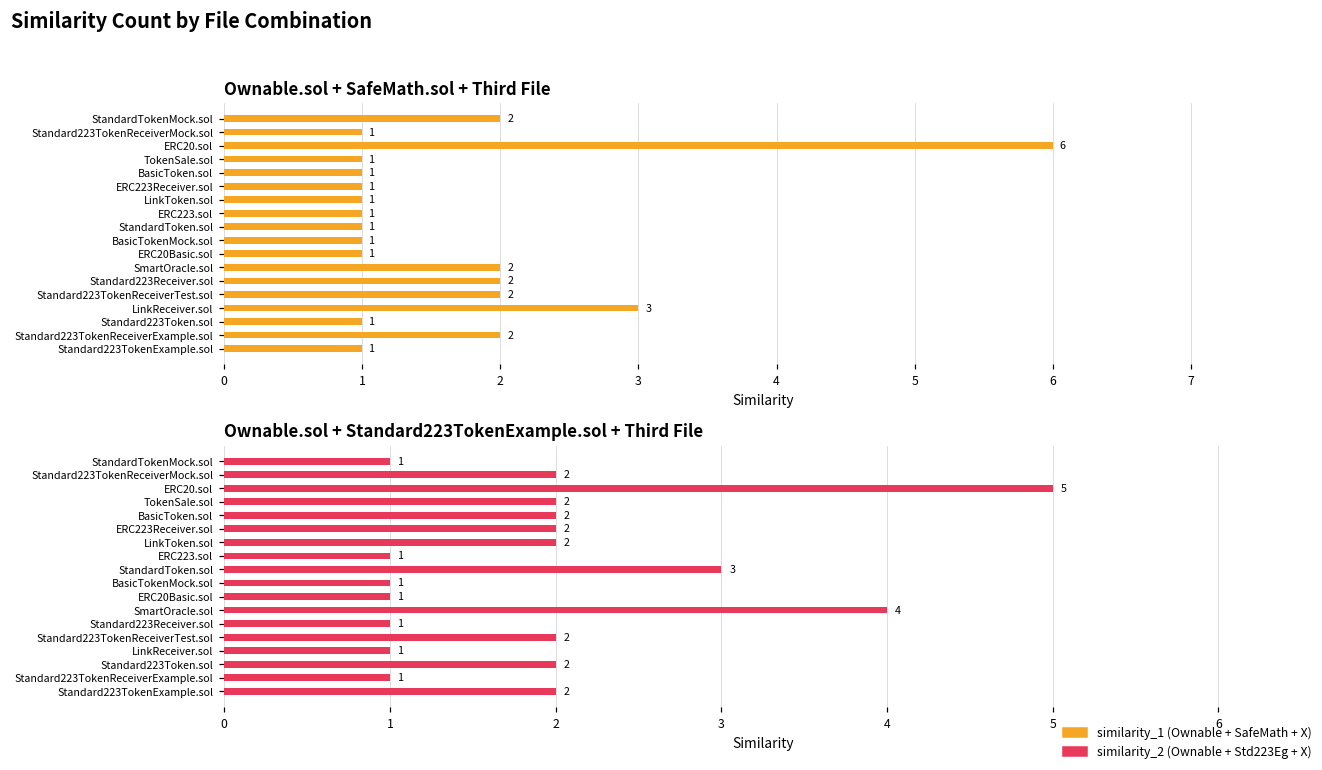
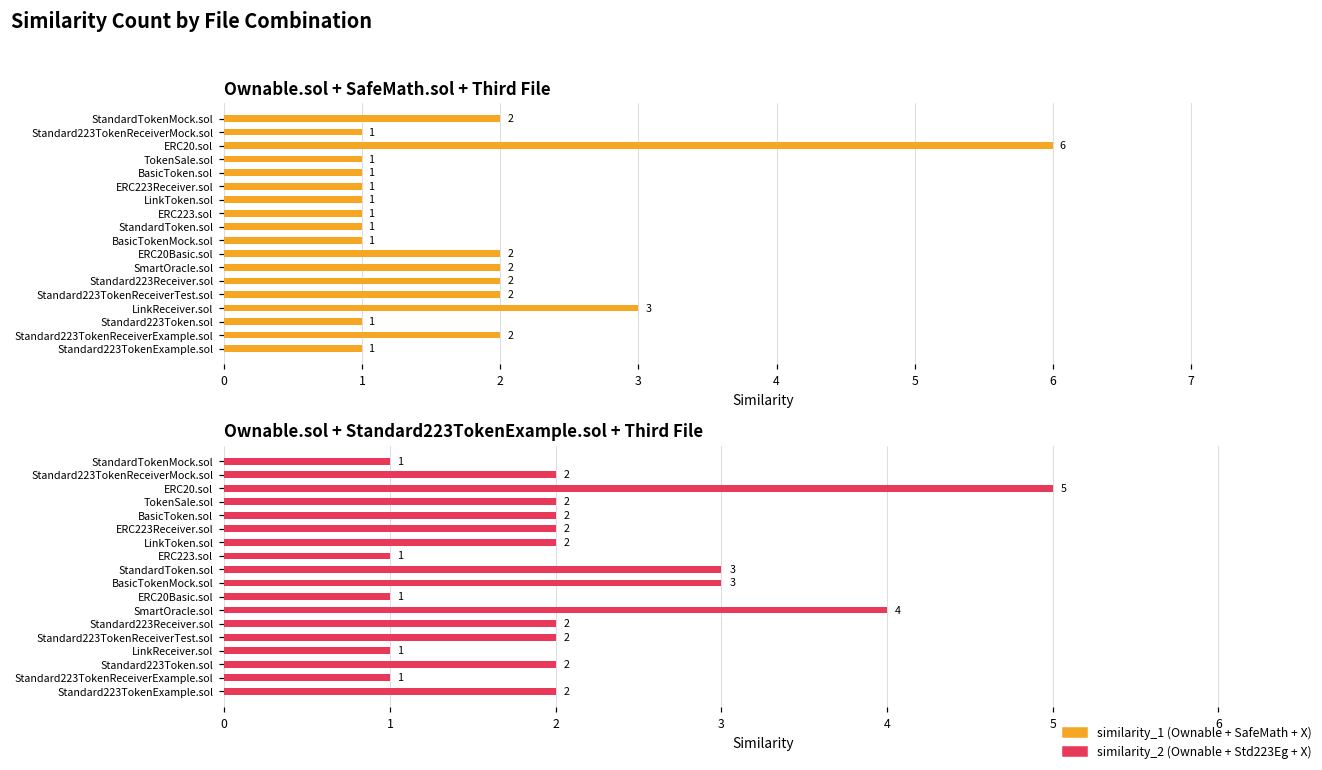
Ownable.sol + SafeMath.sol + Third File, ERC20Basic.sol: 1 -> 2
Ownable.sol + Standard223TokenExample.sol + Third File, BasicTokenMock.sol: 1 -> 3
Ownable.sol + Standard223TokenExample.sol + Third File, Standard223Receiver.sol: 1 -> 2
